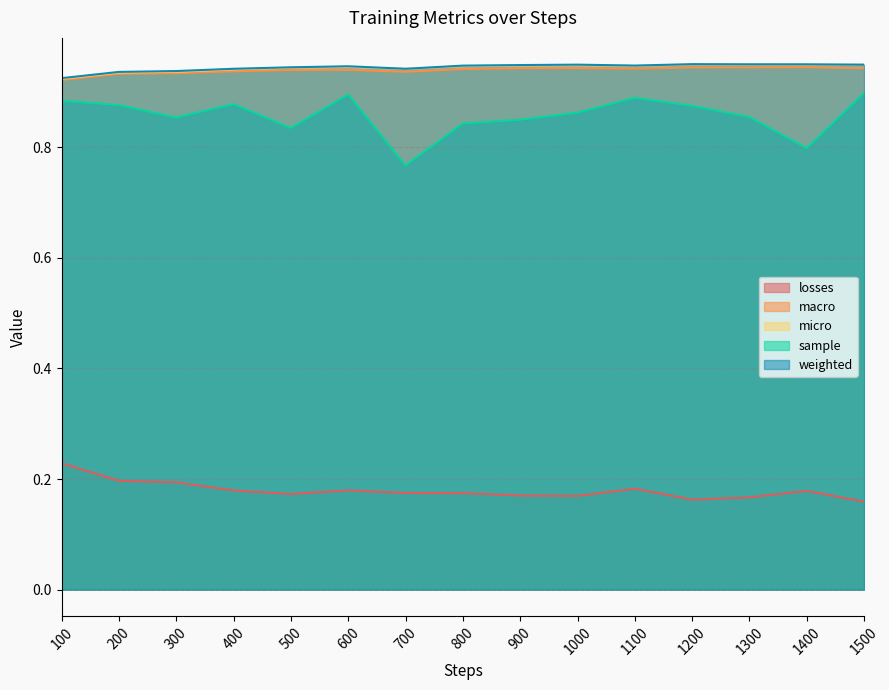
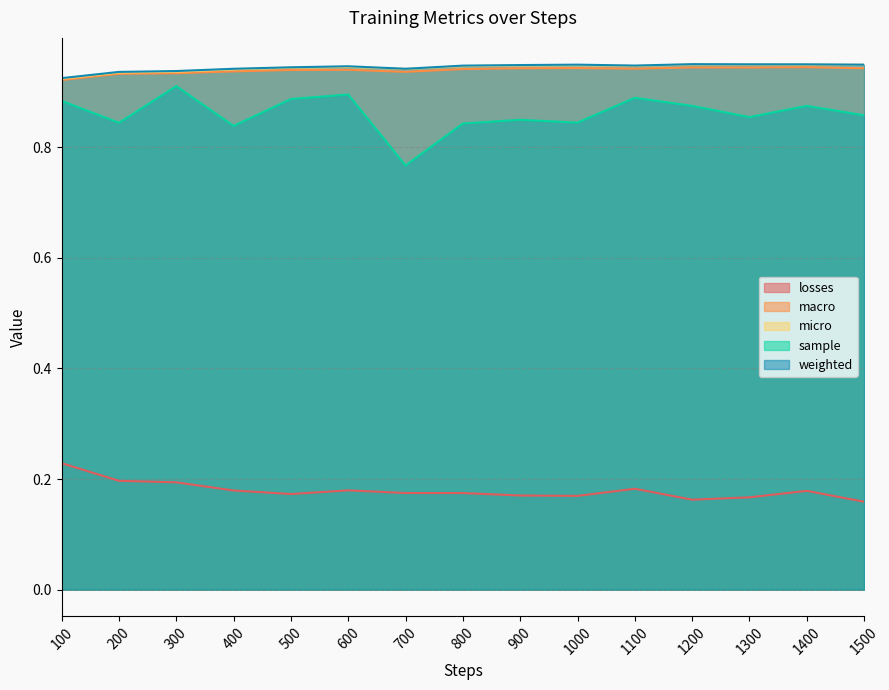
sample, 200: 0.88 -> 0.84
sample, 300: 0.85 -> 0.91
sample, 400: 0.88 -> 0.84
sample, 500: 0.83 -> 0.89
sample, 1000: 0.86 -> 0.84
sample, 1400: 0.80 -> 0.88
sample, 1500: 0.90 -> 0.86
